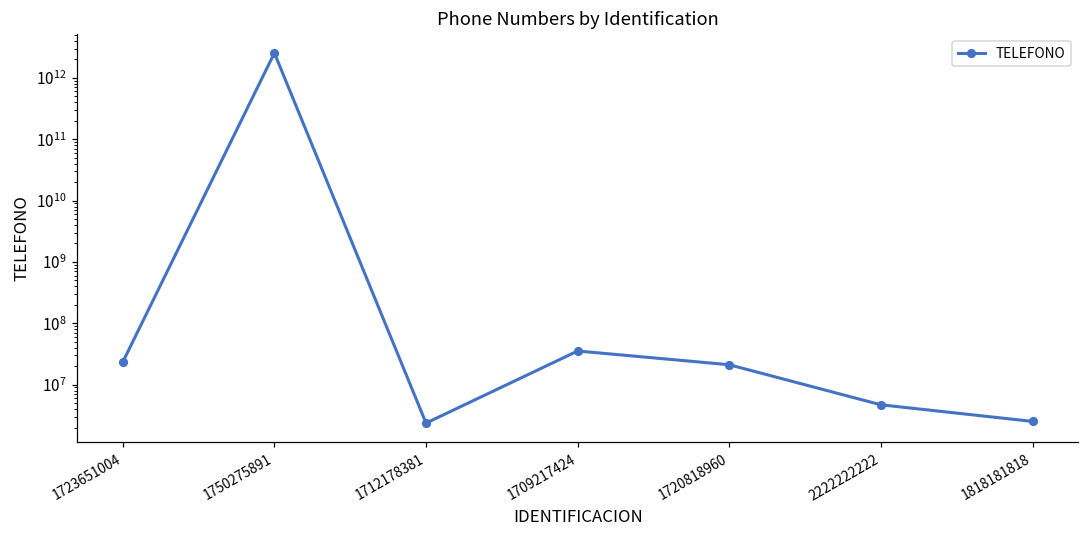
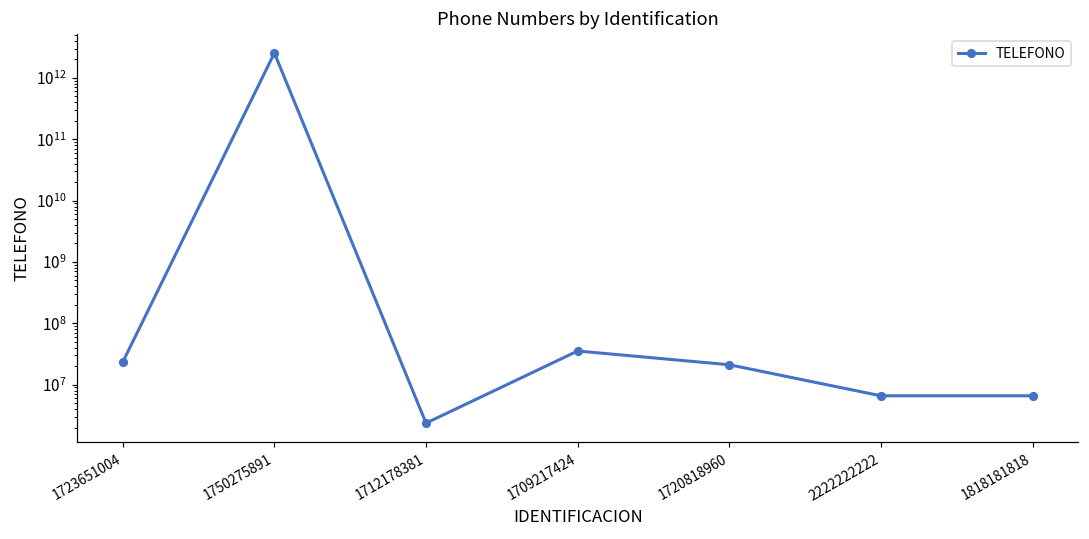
2222222222: 5000000 -> 7000000
1818181818: 3000000 -> 7000000
